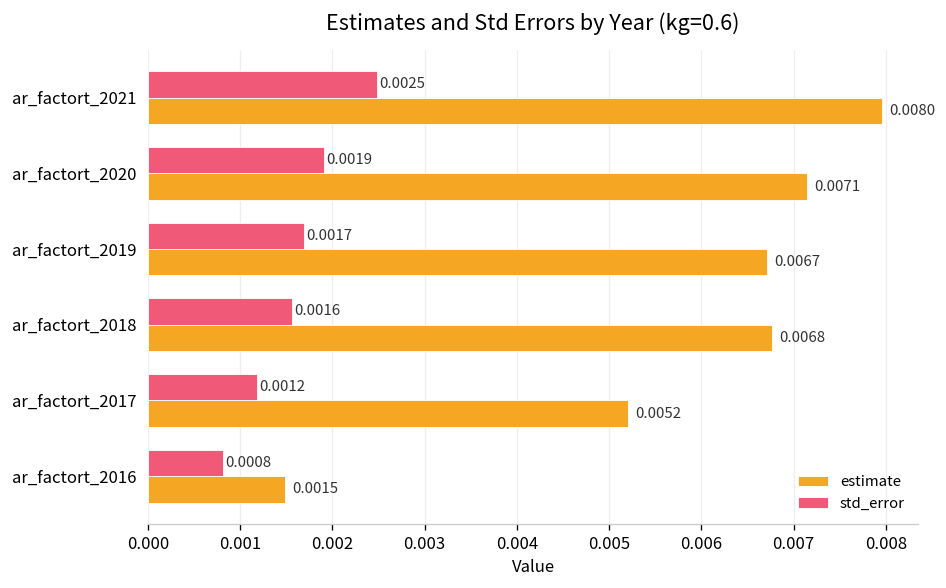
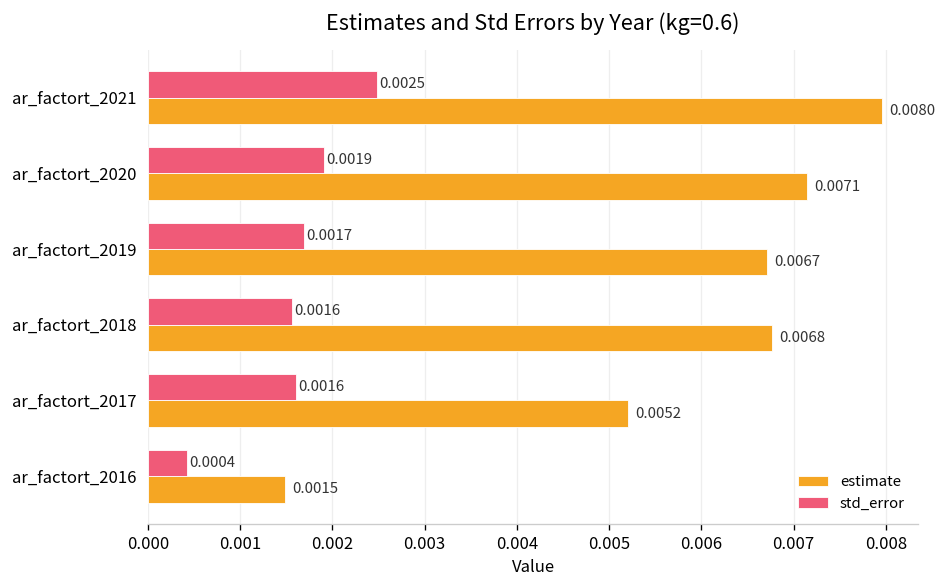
std_error, ar_factort_2017: 0.0012 -> 0.0016
std_error, ar_factort_2016: 0.0008 -> 0.0004
